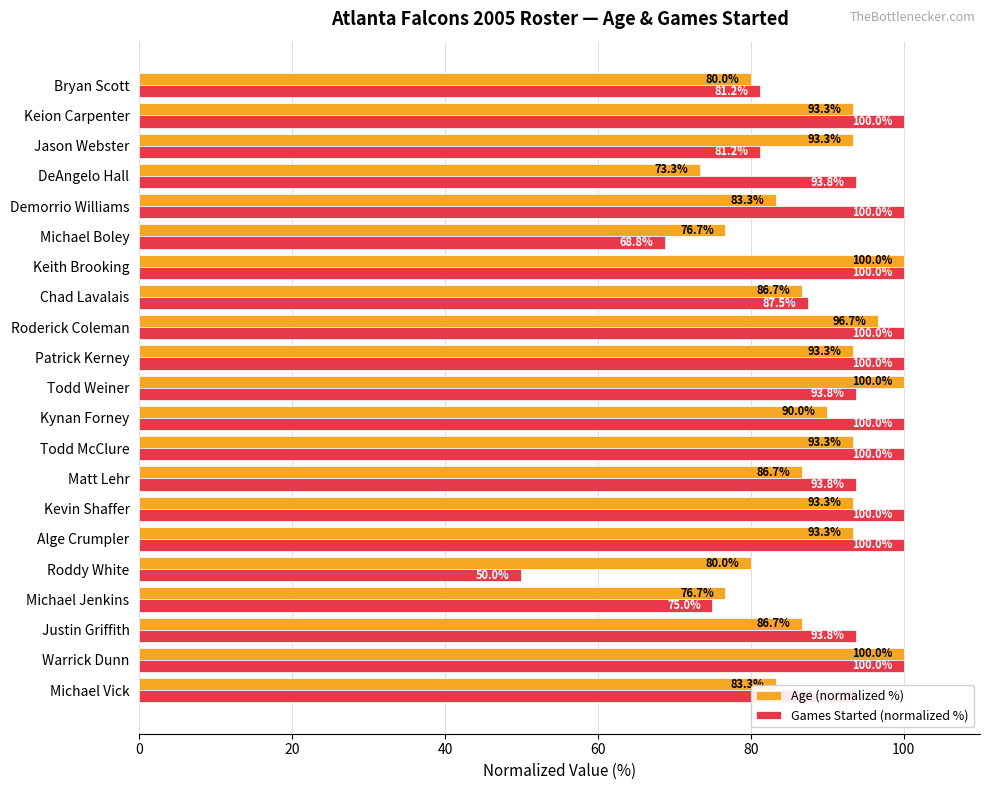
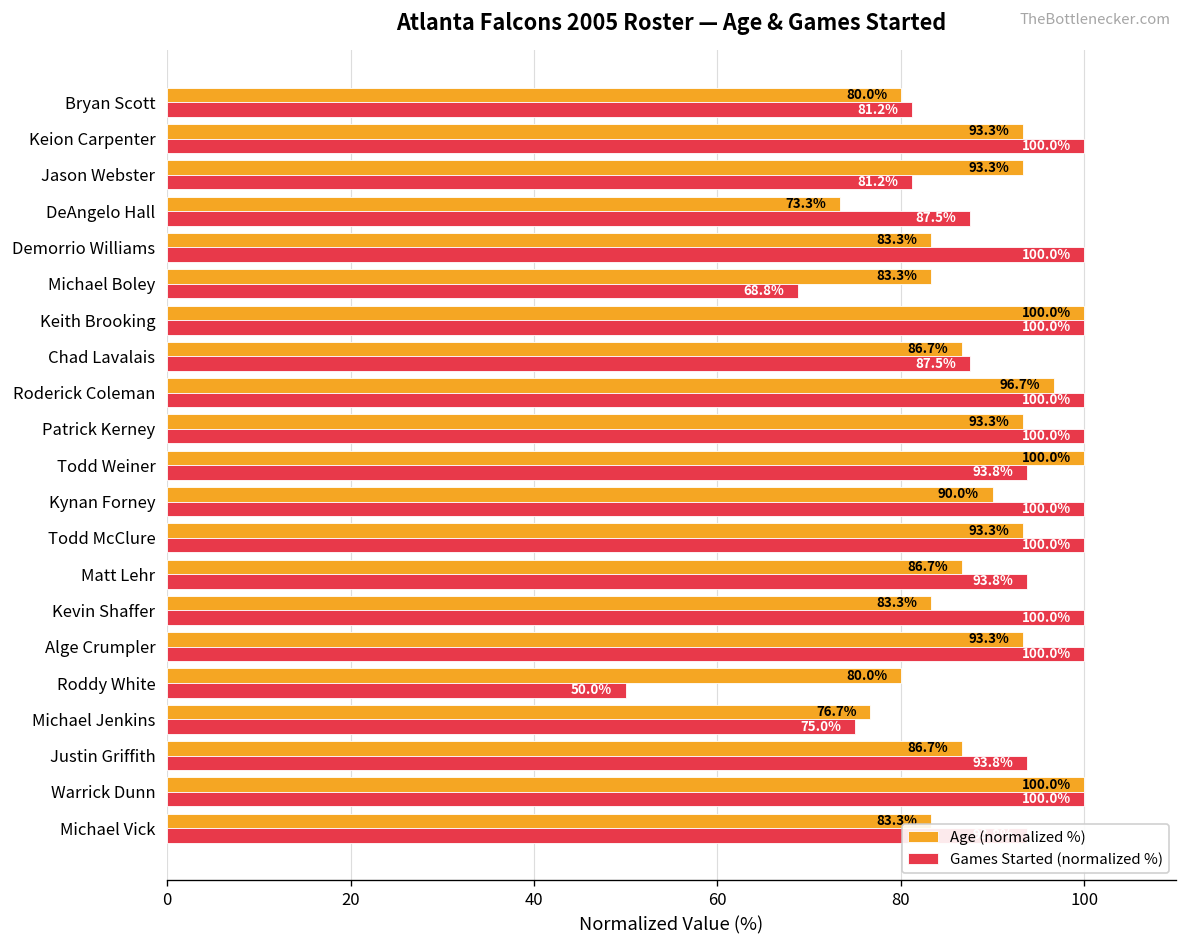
Games Started (normalized %), DeAngelo Hall: 93.8% -> 87.5%
Age (normalized %), Michael Boley: 76.7% -> 83.3%
Age (normalized %), Kevin Shaffer: 93.3% -> 83.3%
